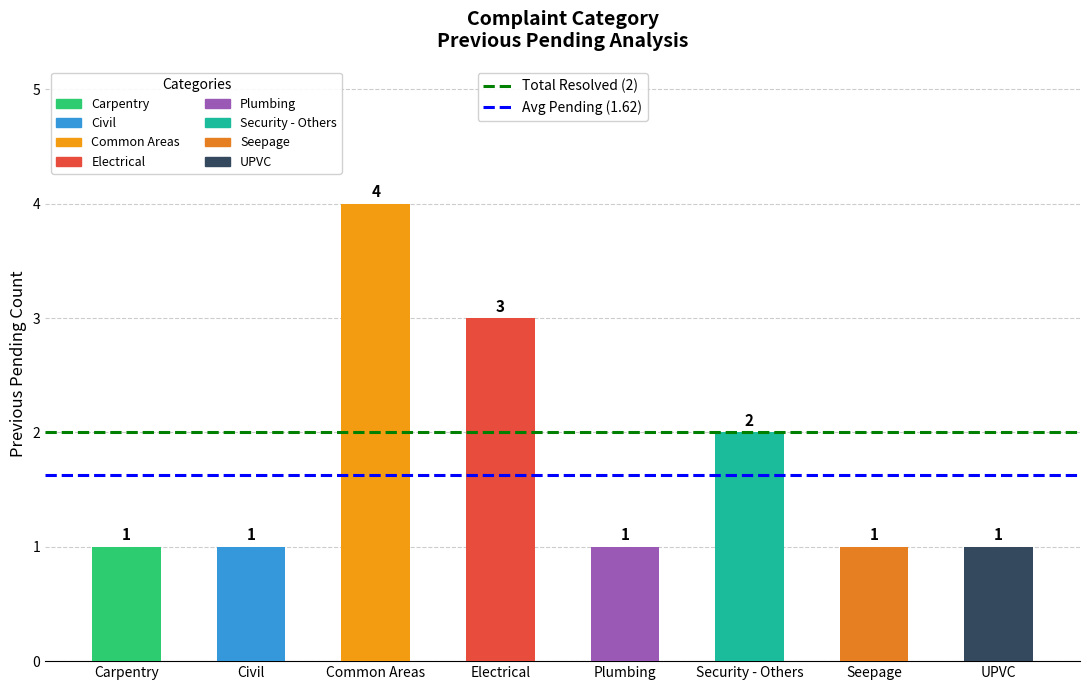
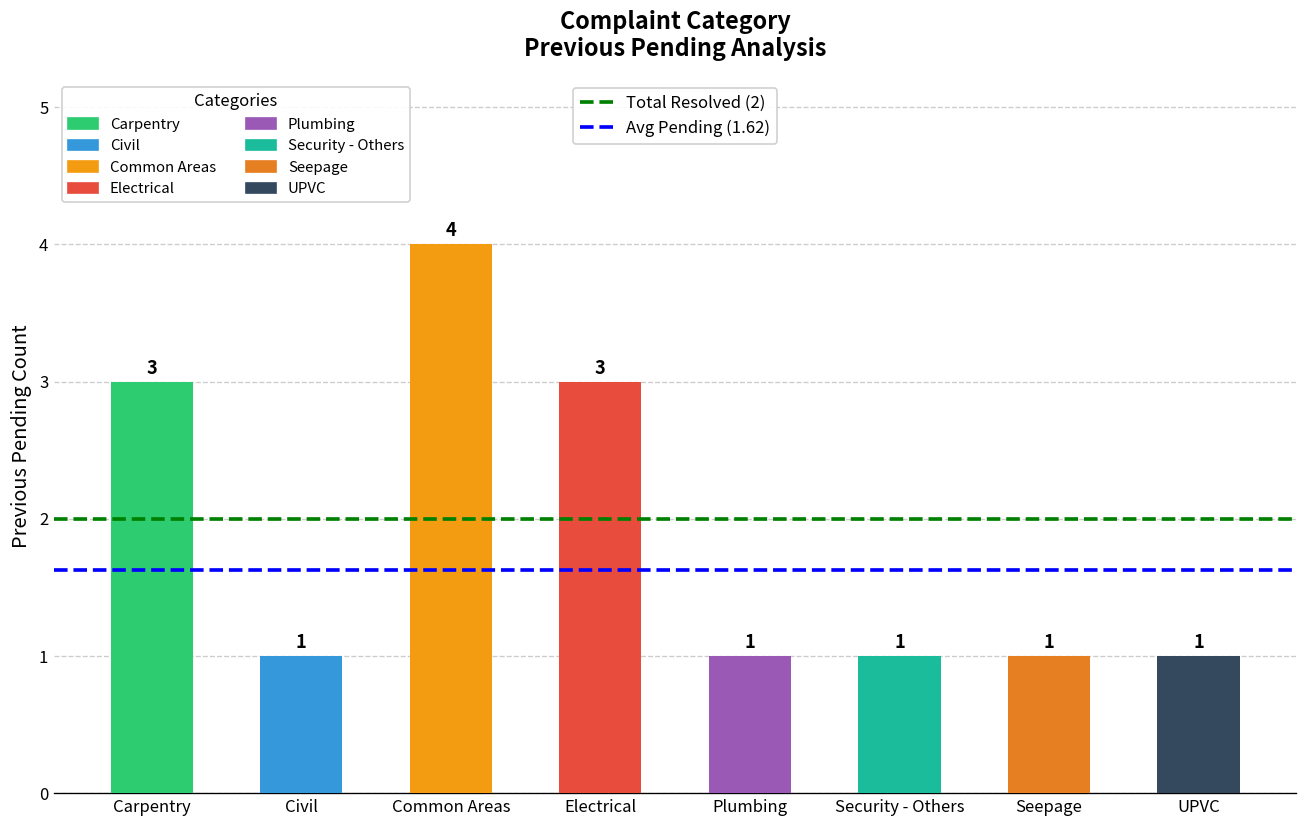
Carpentry: 1 -> 3
Security - Others: 2 -> 1
